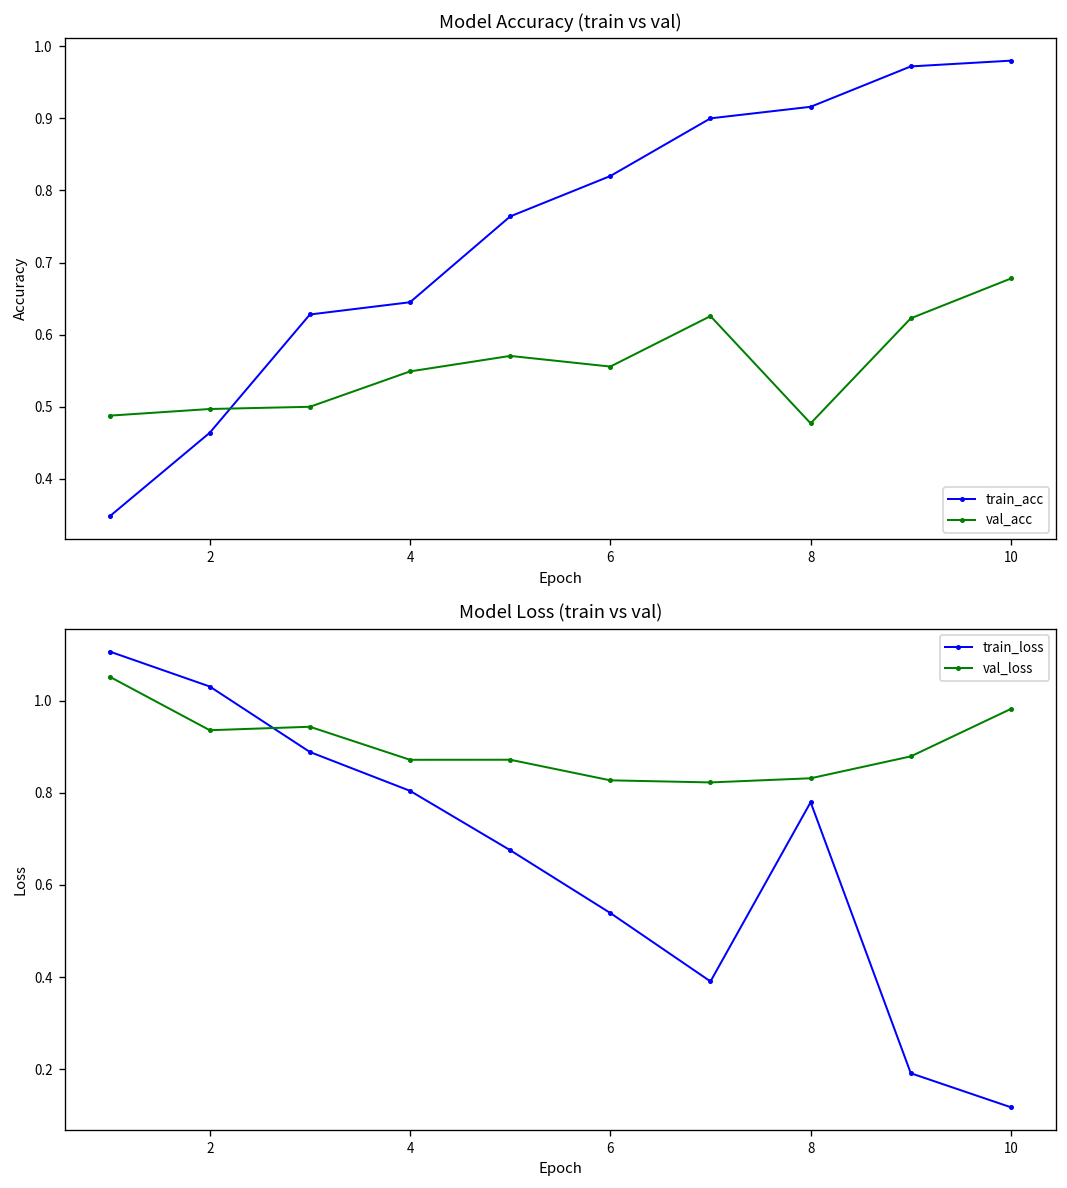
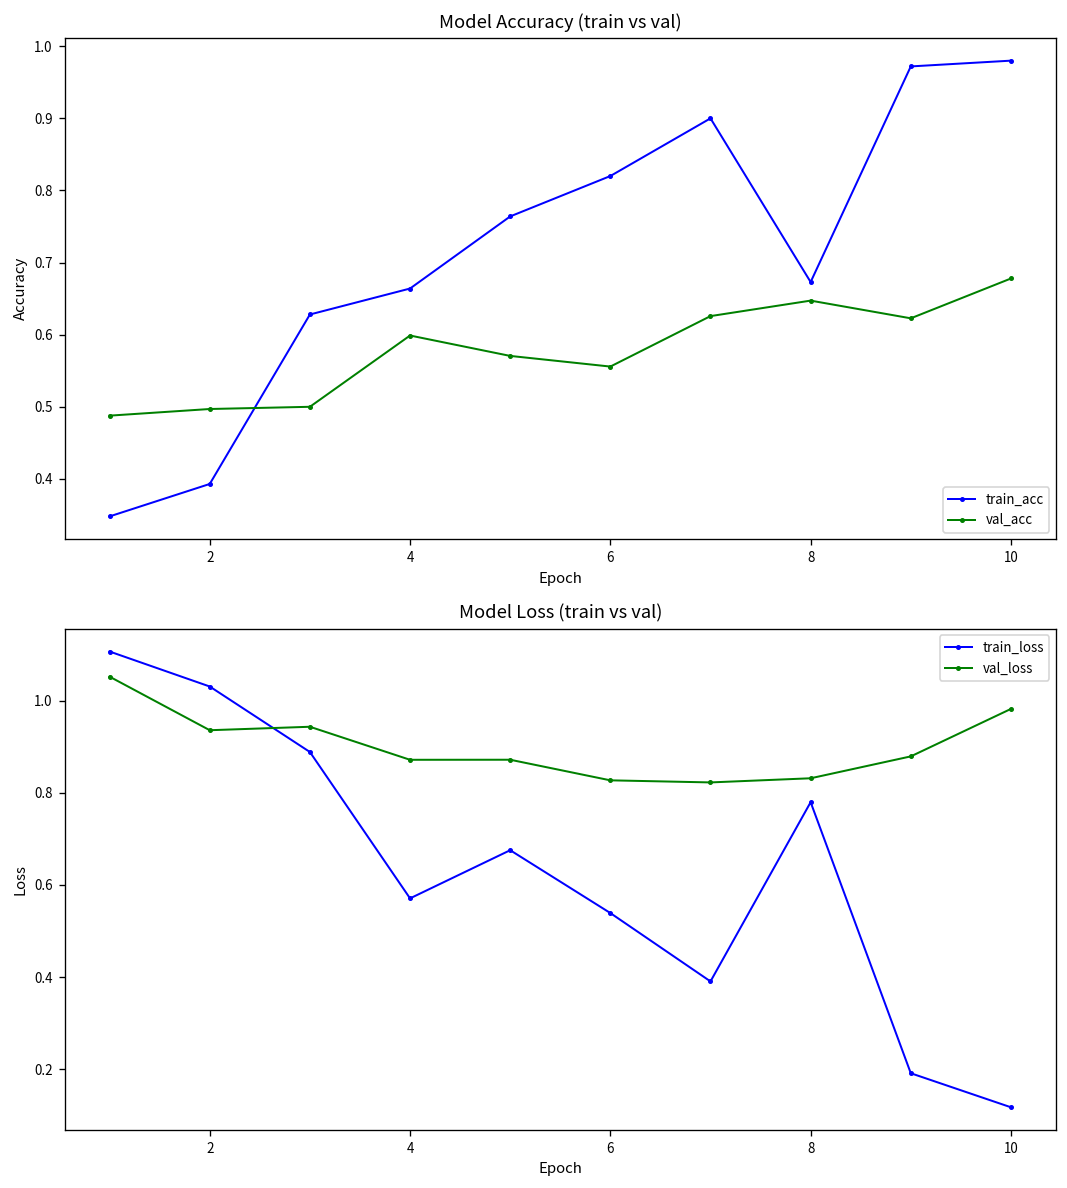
Model Accuracy (train vs val), train_acc, 2: 0.46 -> 0.39
Model Accuracy (train vs val), train_acc, 4: 0.65 -> 0.66
Model Accuracy (train vs val), val_acc, 4: 0.55 -> 0.60
Model Accuracy (train vs val), train_acc, 8: 0.92 -> 0.67
Model Accuracy (train vs val), val_acc, 8: 0.48 -> 0.65
Model Loss (train vs val), train_loss, 4: 0.80 -> 0.57
